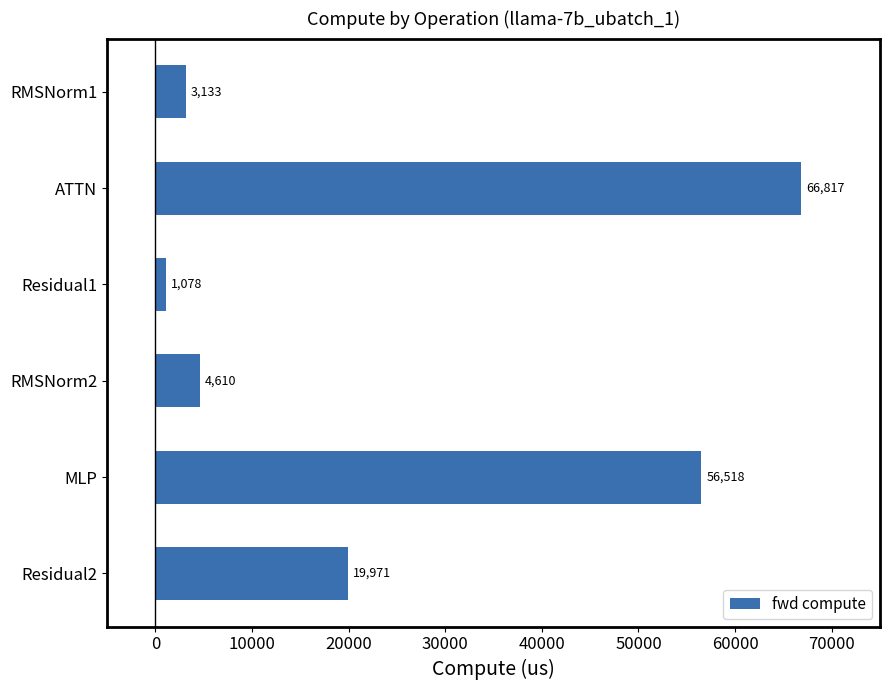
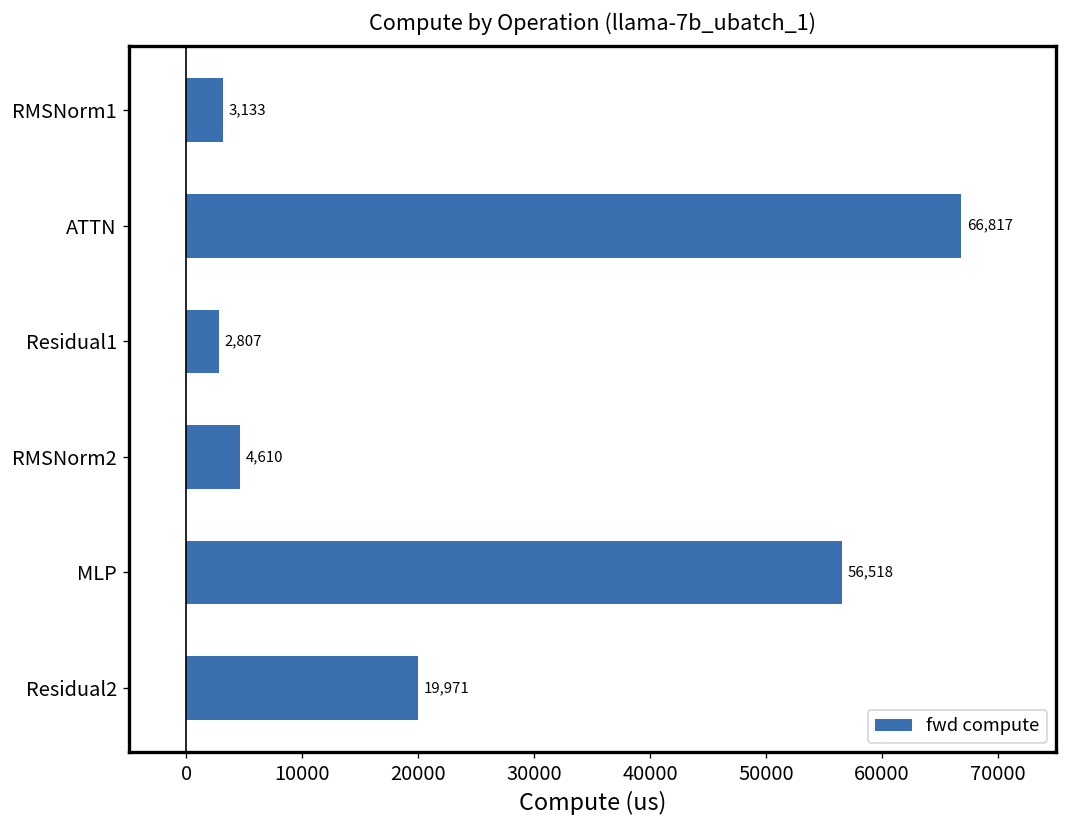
Residual1: 1,078 -> 2,807
